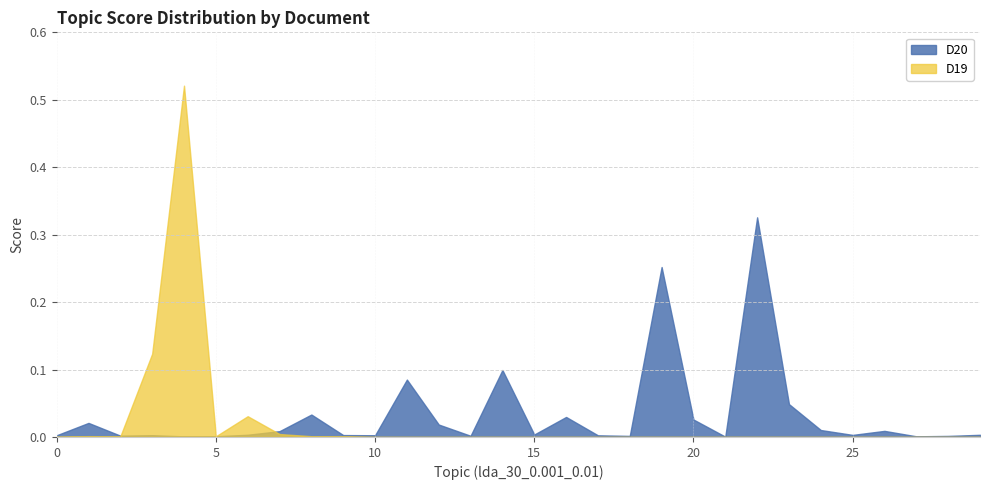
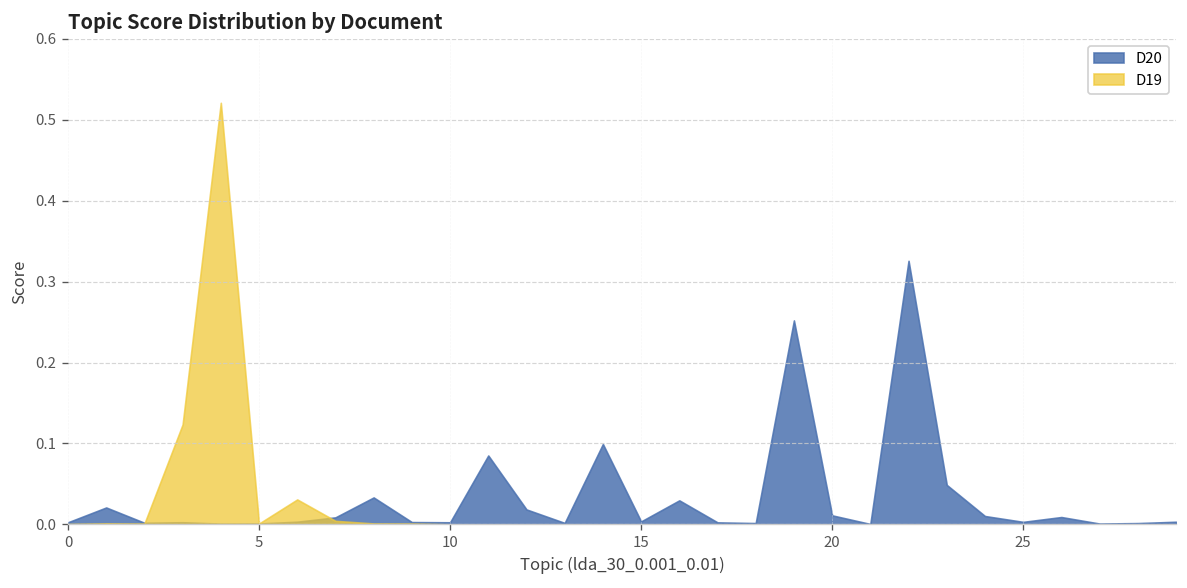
D20, 20: 0.03 -> 0.01
